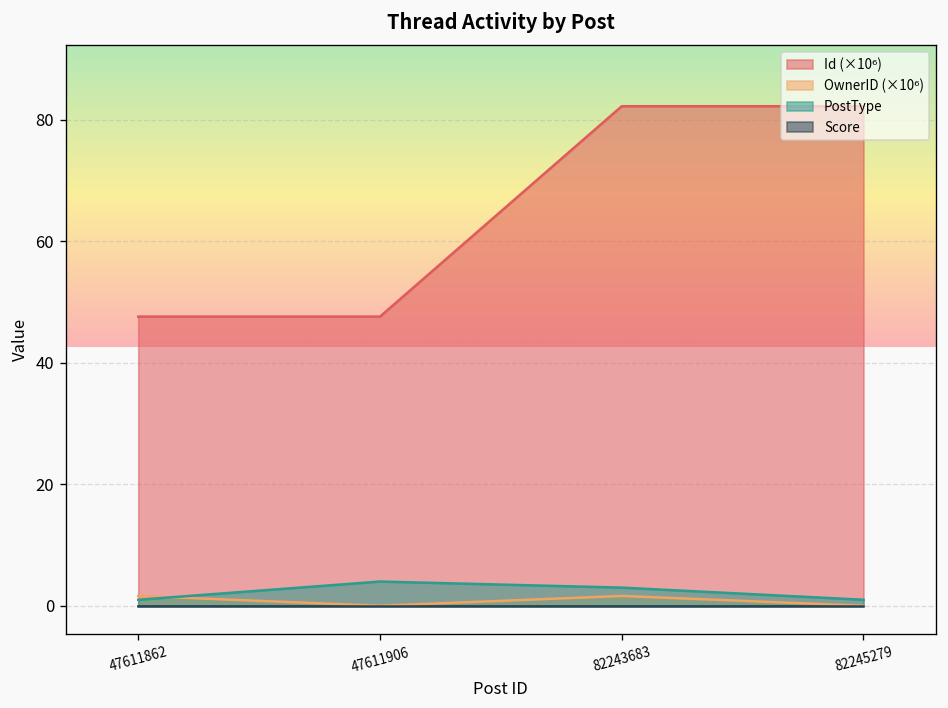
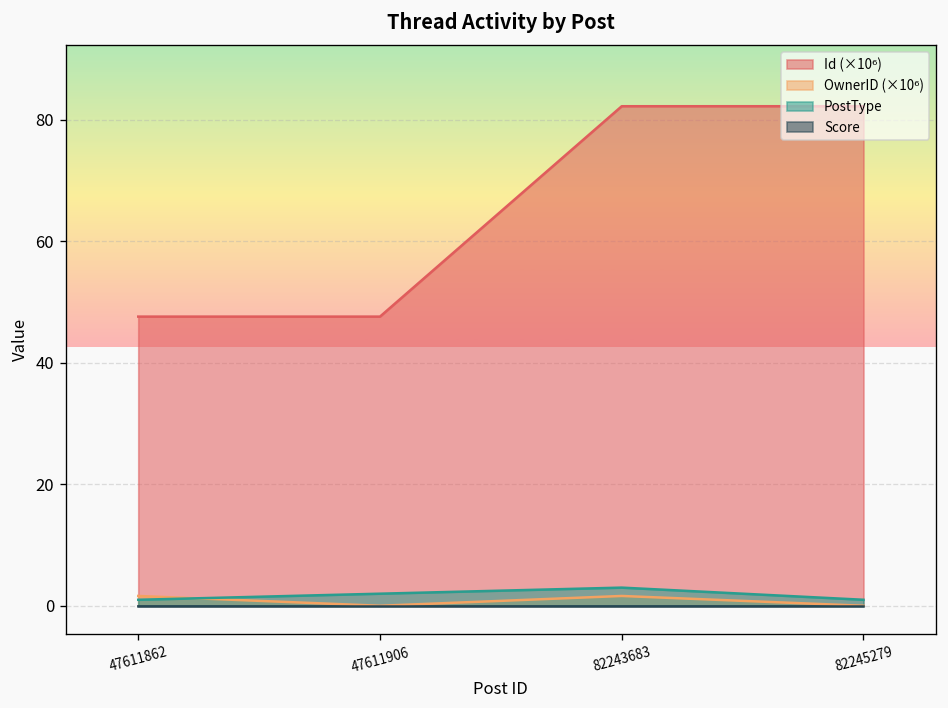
PostType, 47611906: 4 -> 2
